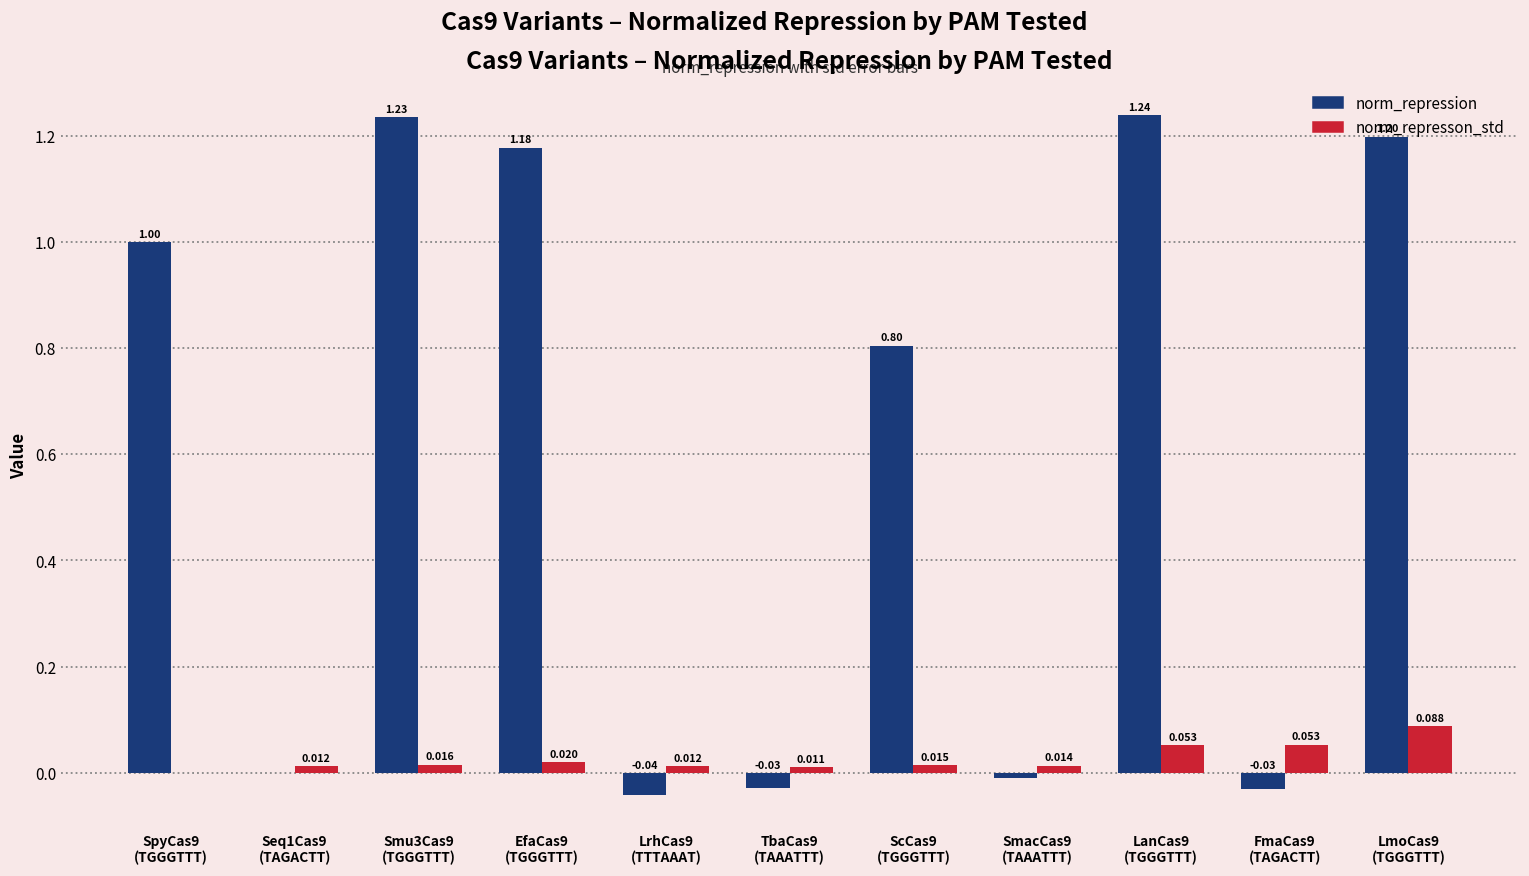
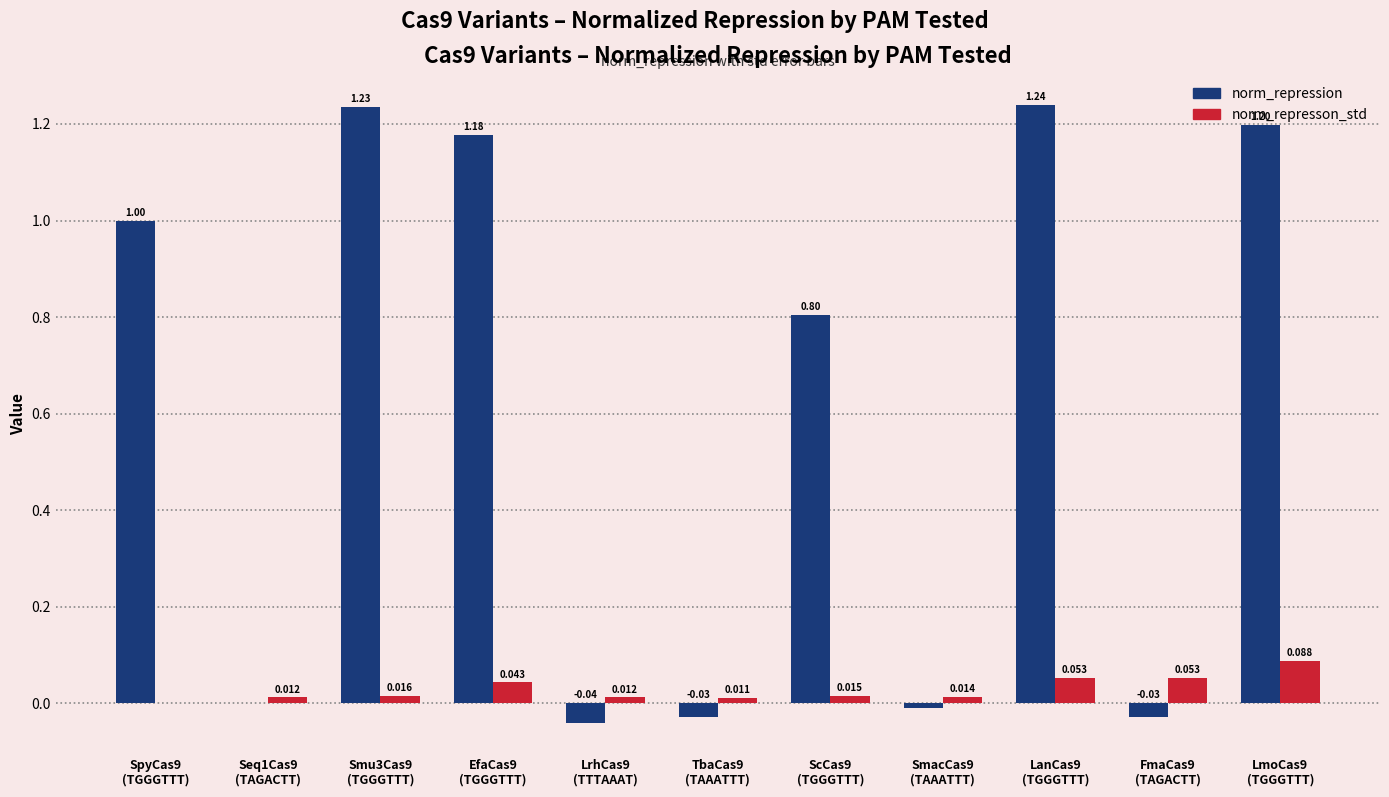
norm_represson_std, EfaCas9 (TGGGTTT): 0.020 -> 0.043
